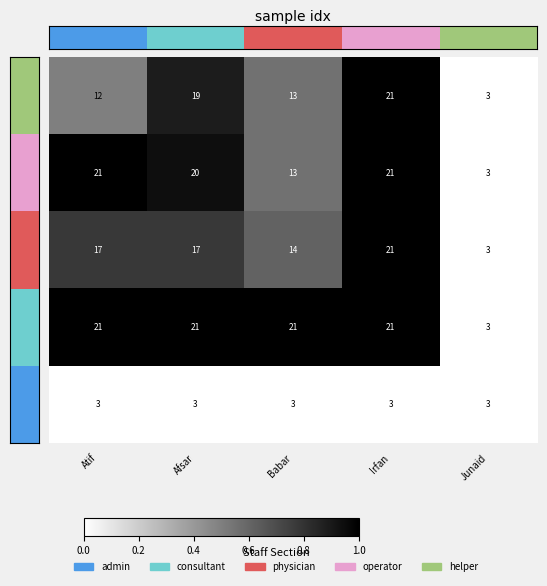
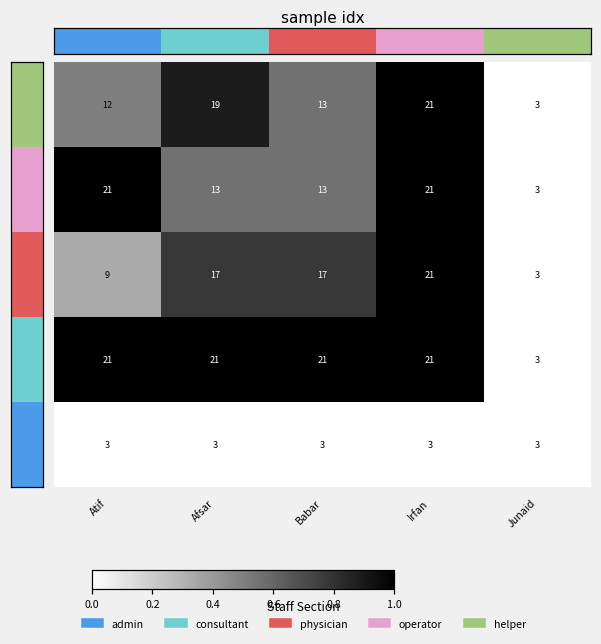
2, Afsar: 20 -> 13
3, Atif: 17 -> 9
3, Babar: 14 -> 17
